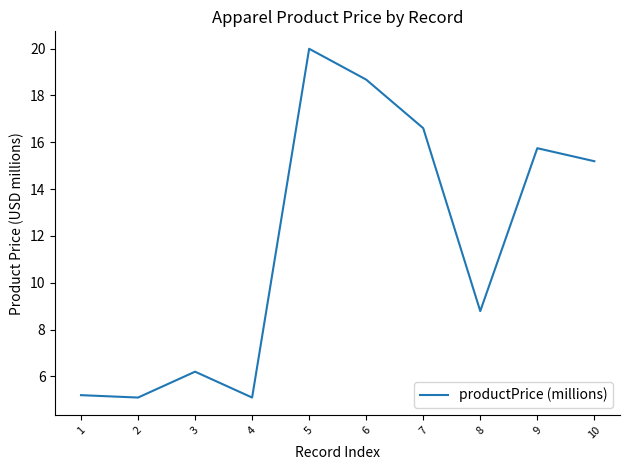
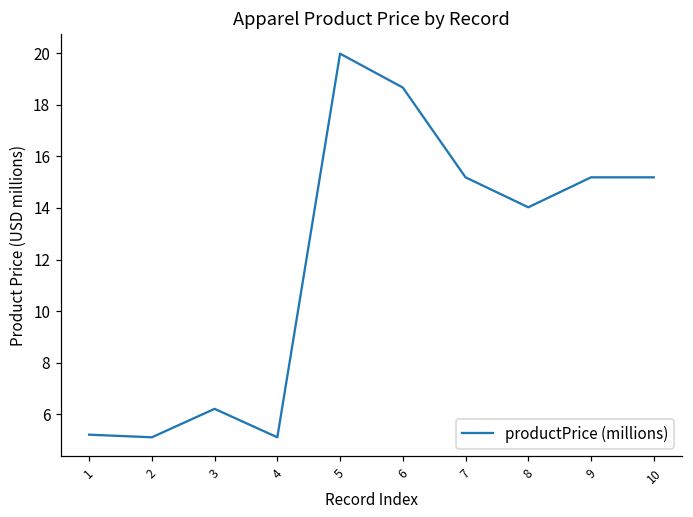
7: 16.6 -> 15.2
8: 8.8 -> 14.0
9: 15.7 -> 15.2
